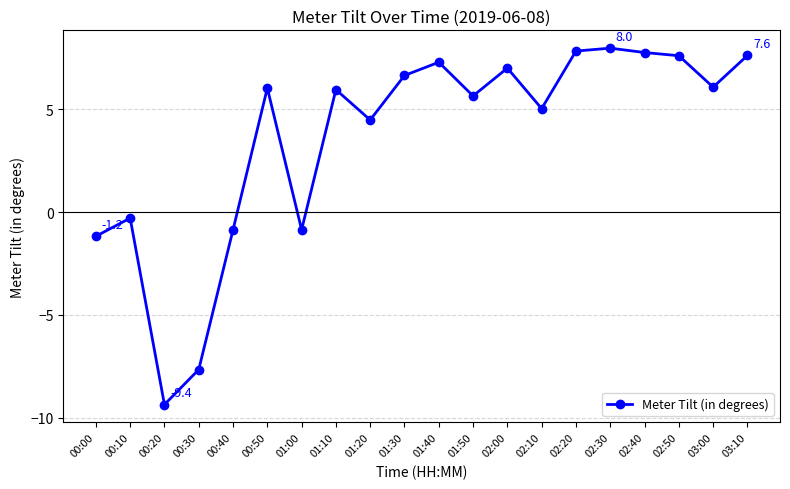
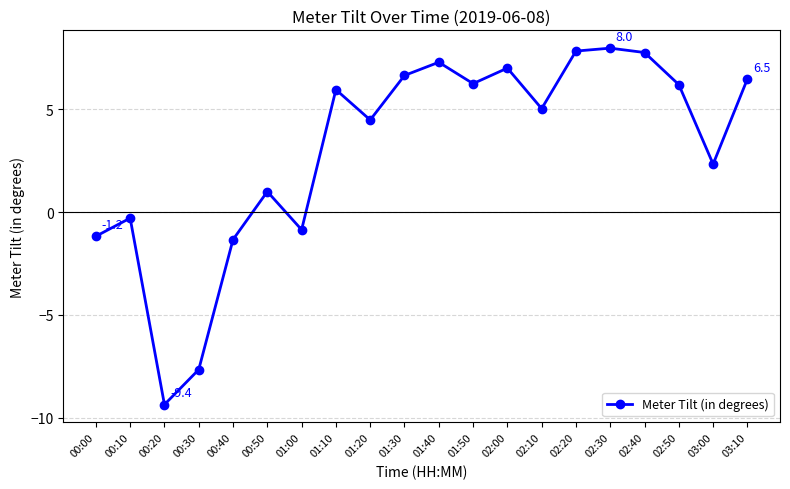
00:40: -0.9 -> -1.3
00:50: 6.0 -> 1.0
01:50: 5.7 -> 6.3
02:50: 7.6 -> 6.2
03:00: 6.1 -> 2.3
03:10: 7.6 -> 6.5
